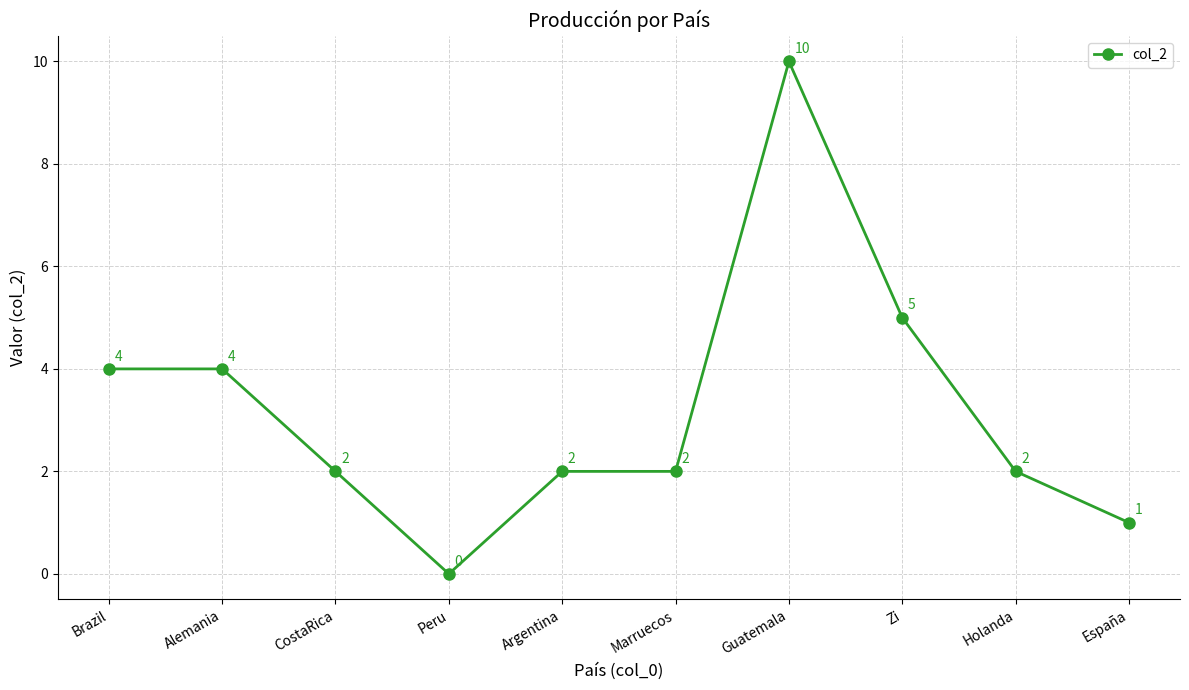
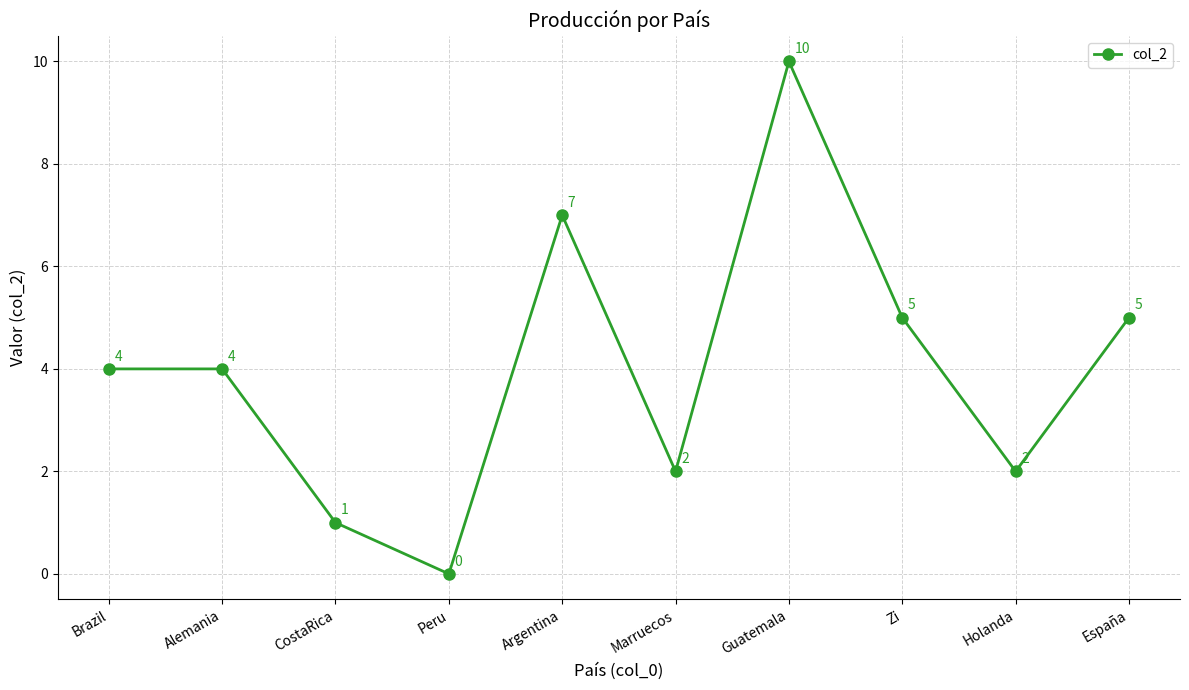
CostaRica: 2 -> 1
Argentina: 2 -> 7
España: 1 -> 5
